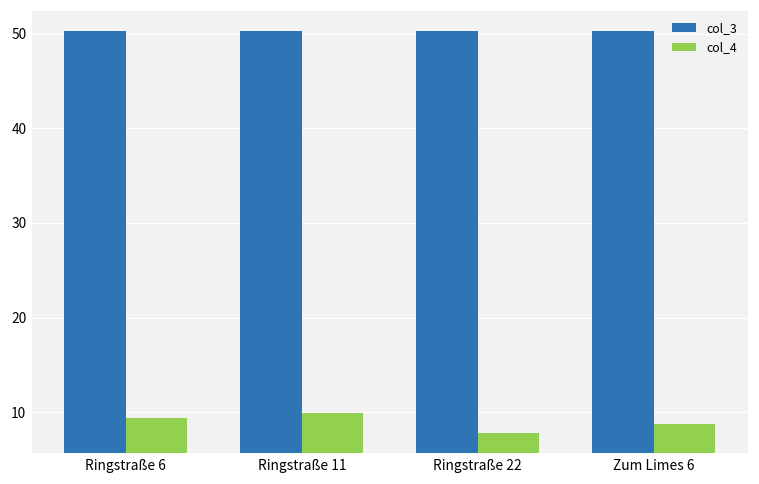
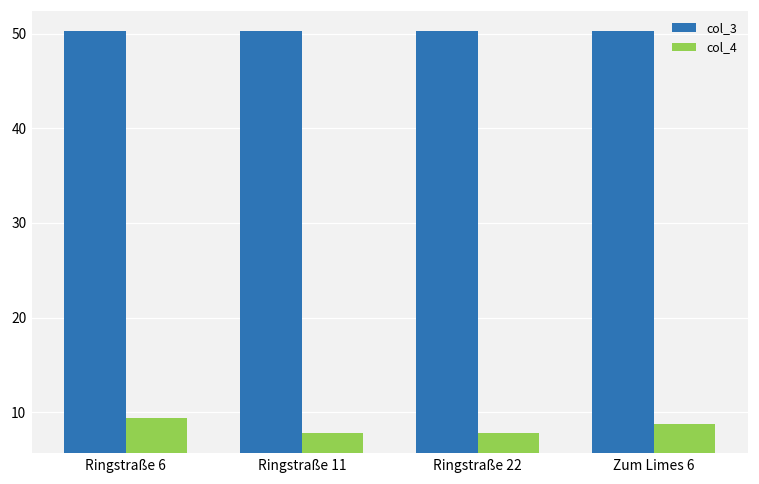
col_4, Ringstraße 11: 10 -> 8
